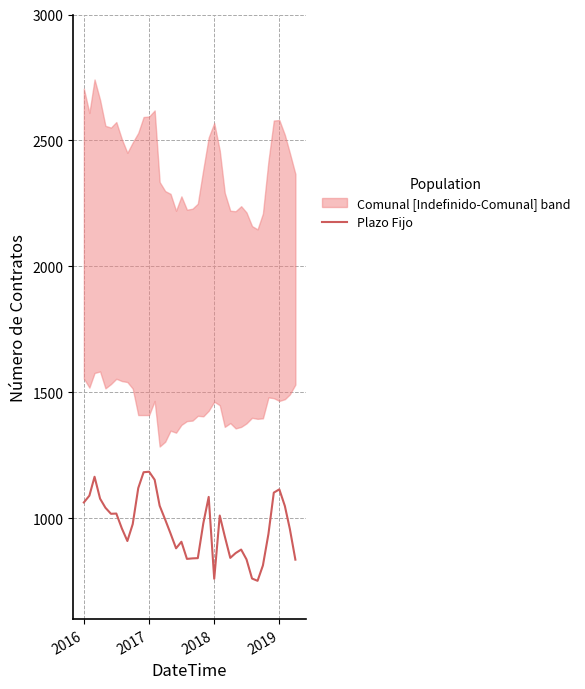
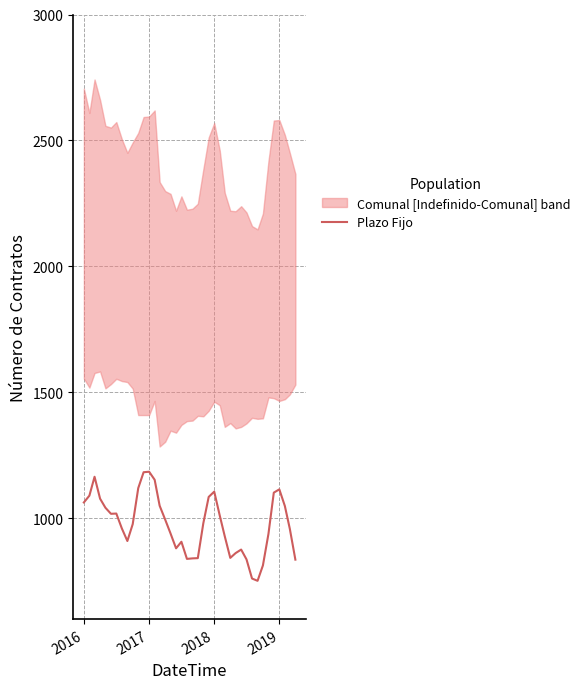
Plazo Fijo, 2018: 760 -> 1110
